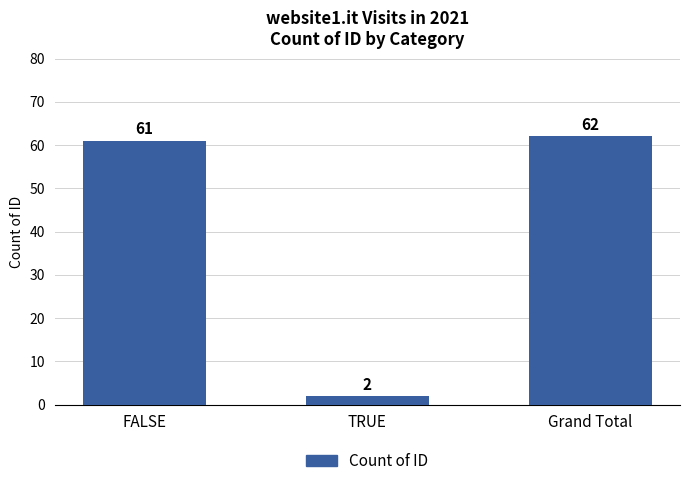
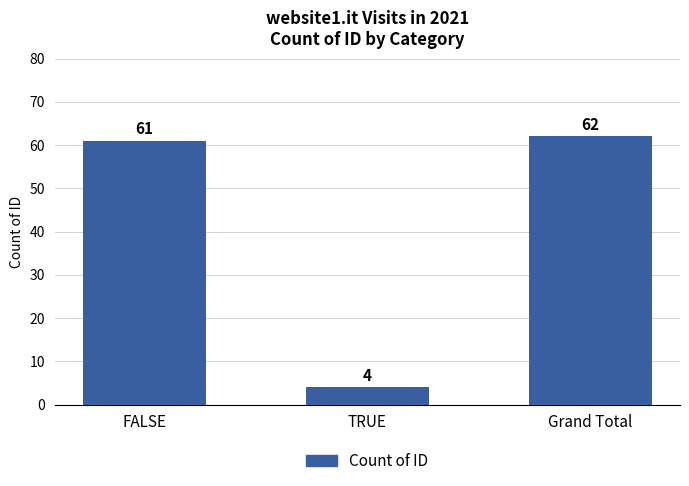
TRUE: 2 -> 4
